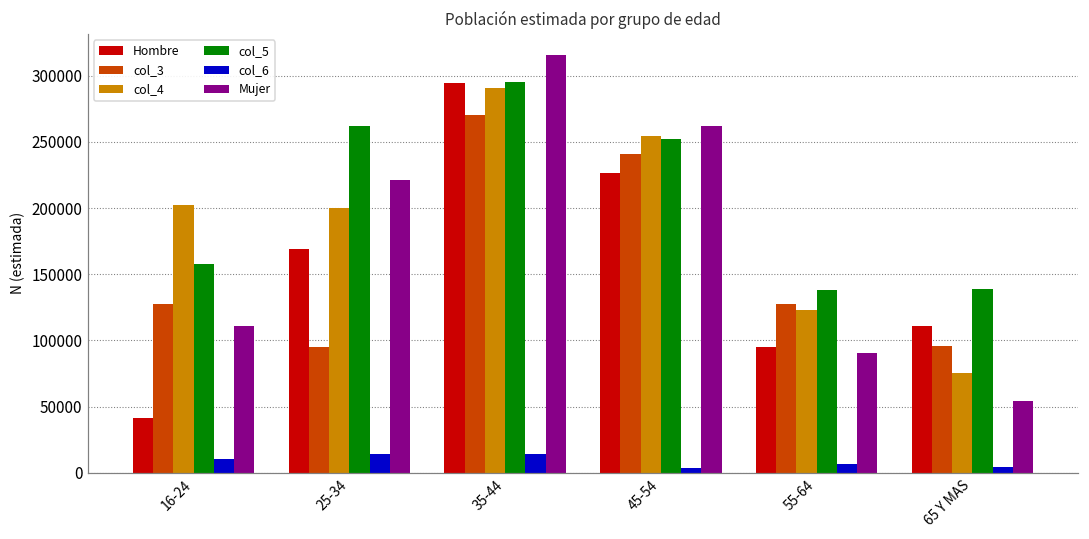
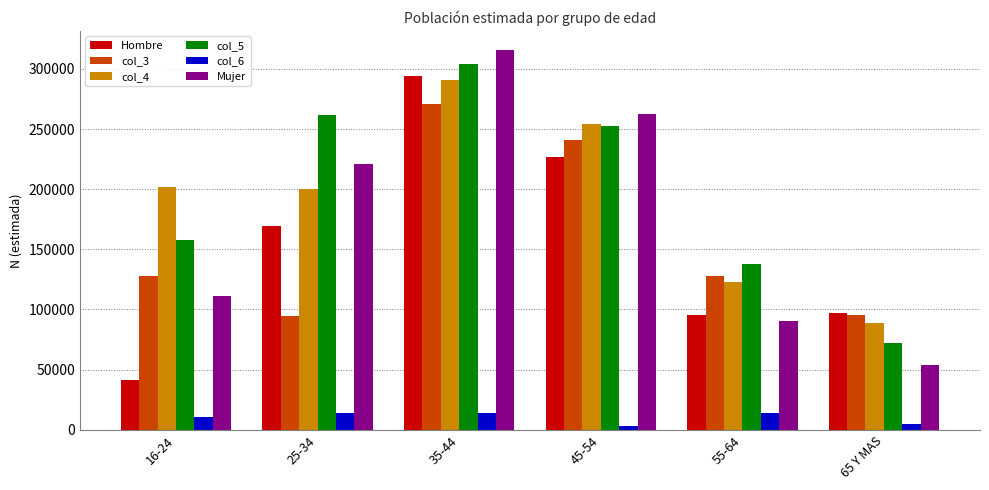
col_5, 35-44: 295000 -> 304000
col_6, 55-64: 7000 -> 14000
Hombre, 65 Y MAS: 111000 -> 97000
col_4, 65 Y MAS: 76000 -> 89000
col_5, 65 Y MAS: 139000 -> 72000
